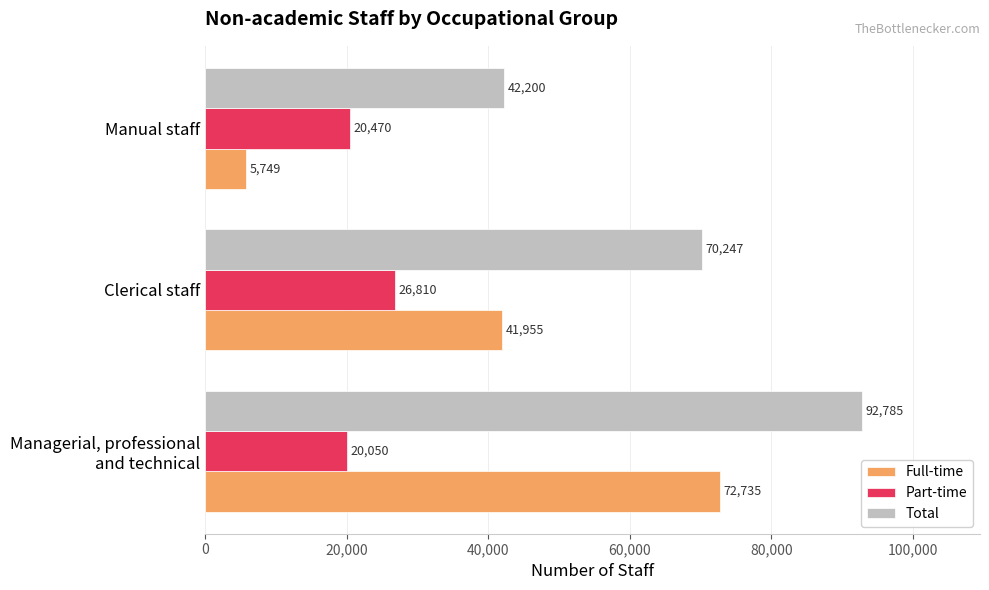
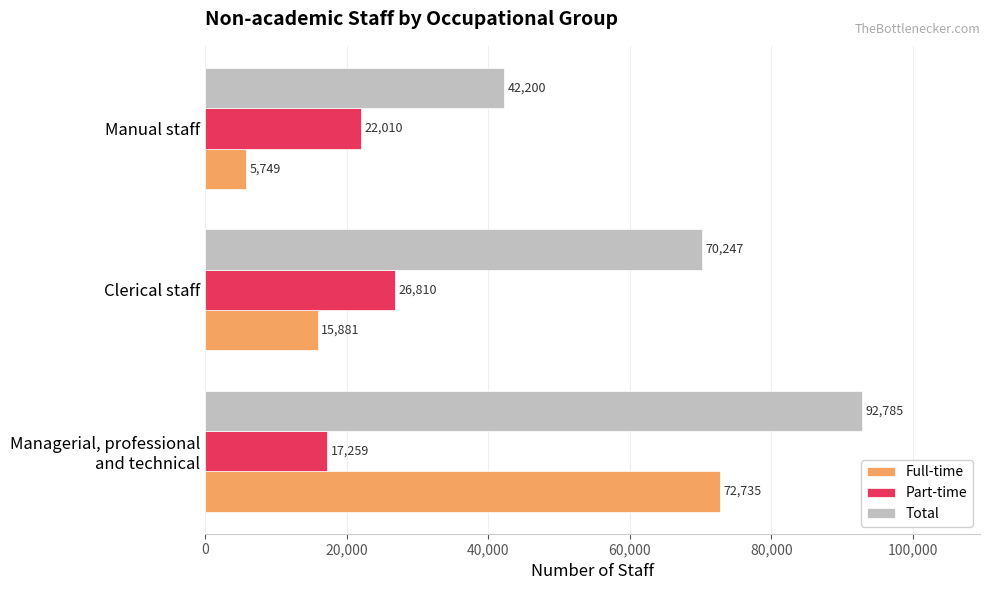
Part-time, Manual staff: 20,470 -> 22,010
Full-time, Clerical staff: 41,955 -> 15,881
Part-time, Managerial, professional and technical: 20,050 -> 17,259
